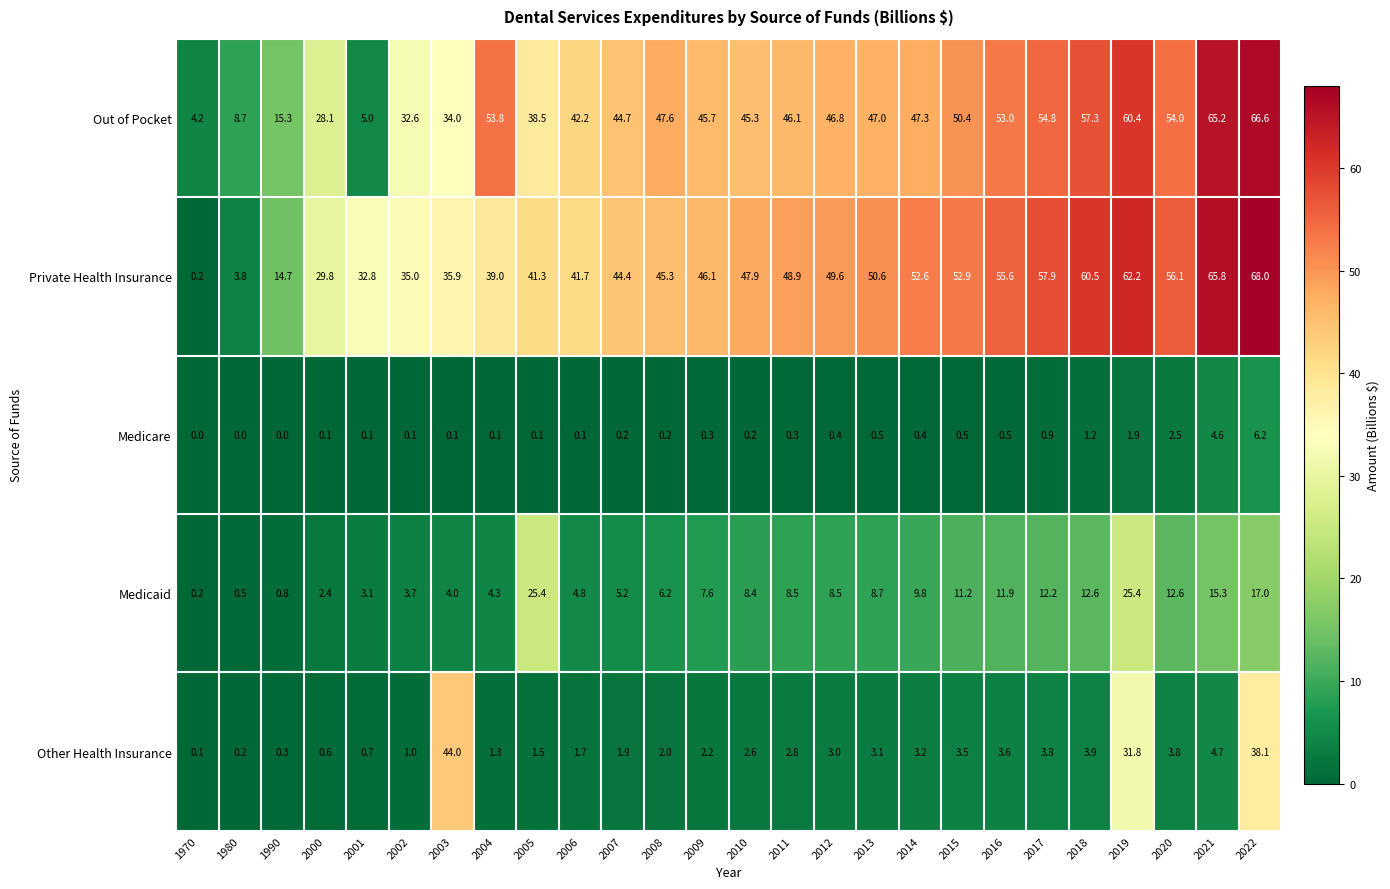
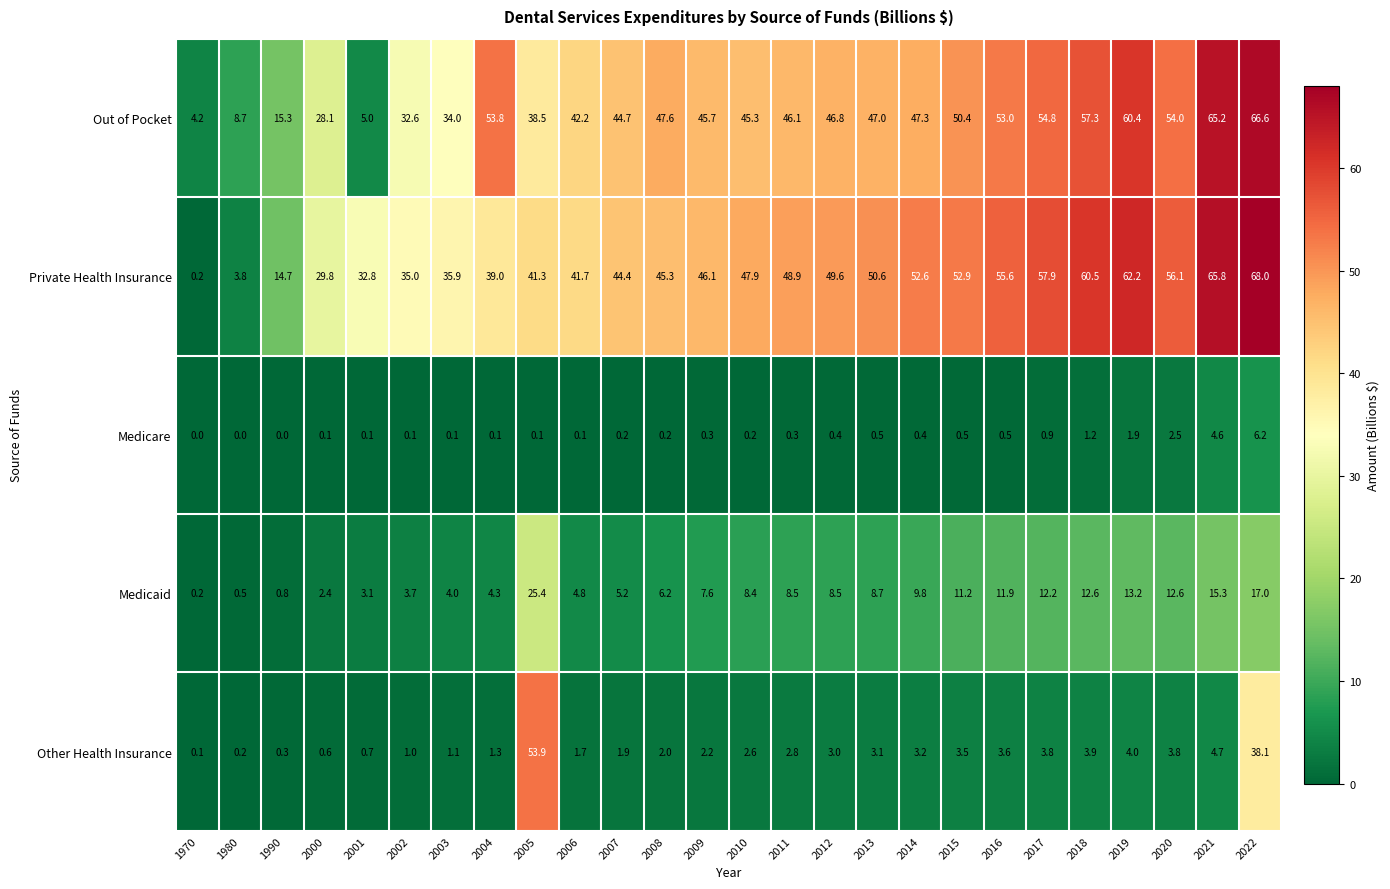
Medicaid, 2019: 25.4 -> 13.2
Other Health Insurance, 2003: 44.0 -> 1.1
Other Health Insurance, 2005: 1.5 -> 53.9
Other Health Insurance, 2019: 31.8 -> 4.0
